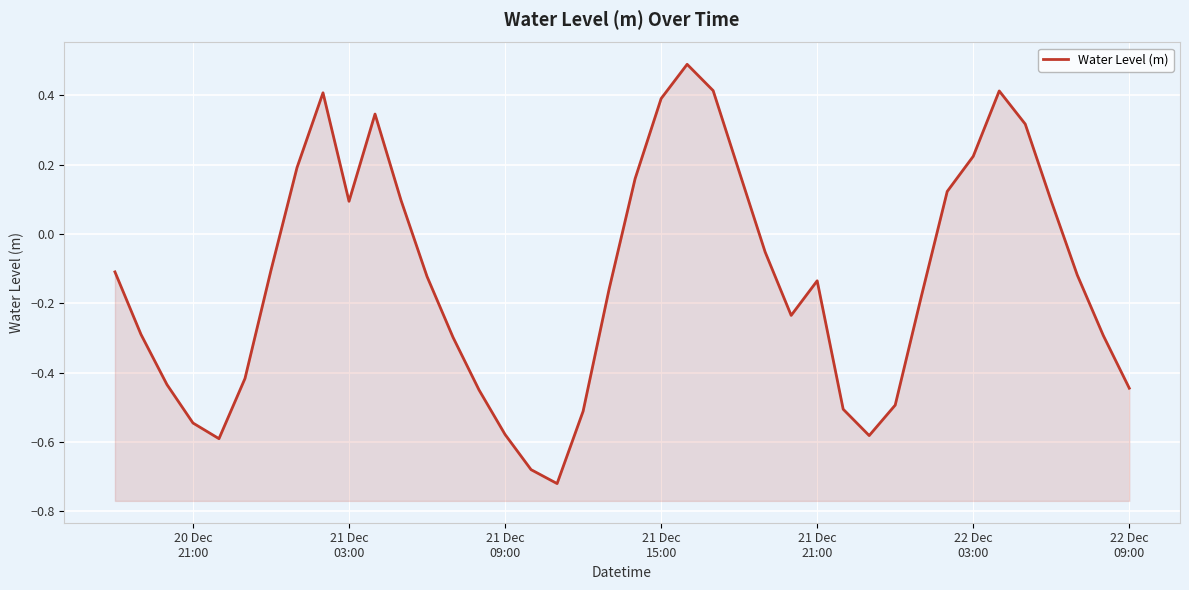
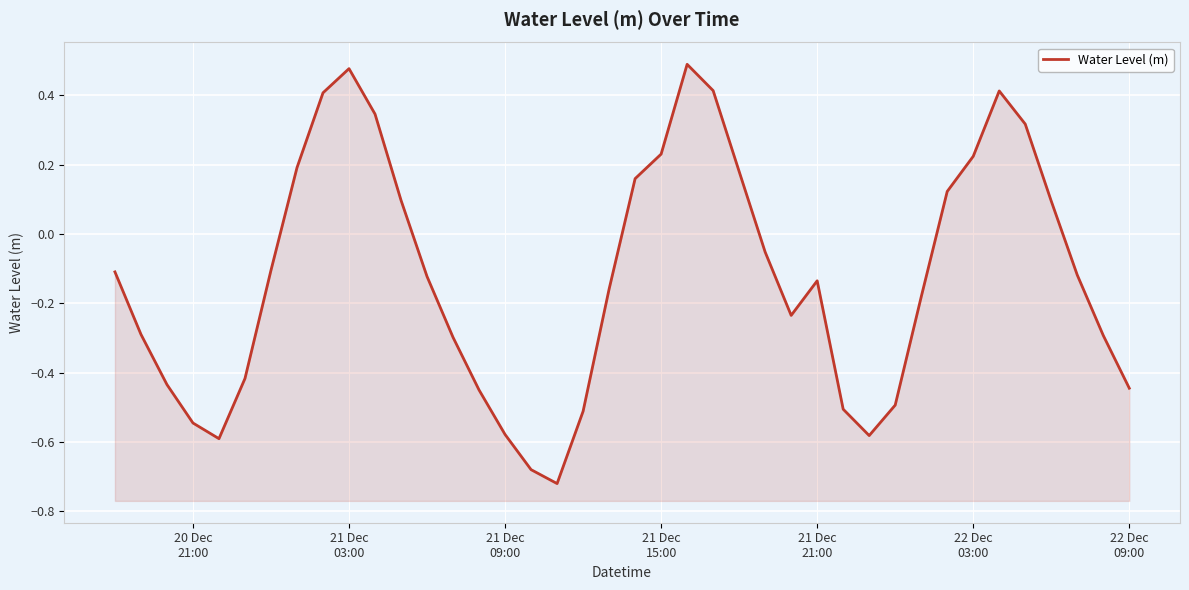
21 Dec 03:00: 0.09 -> 0.48
21 Dec 15:00: 0.39 -> 0.23
